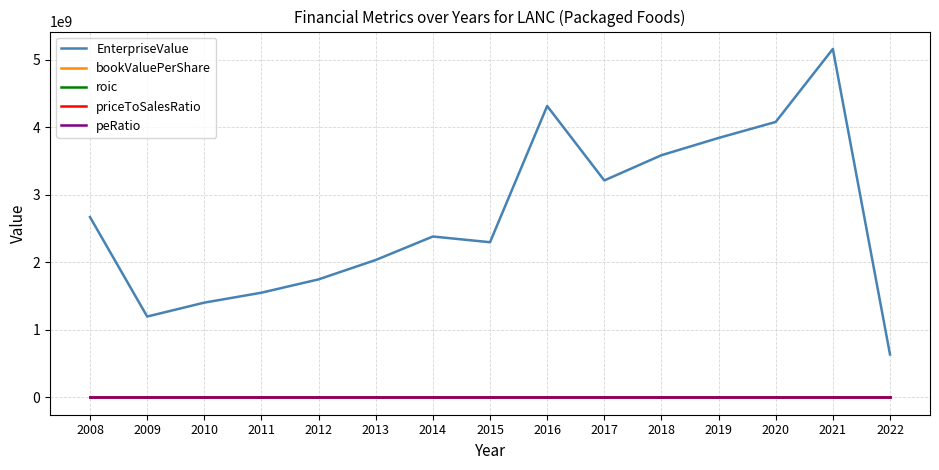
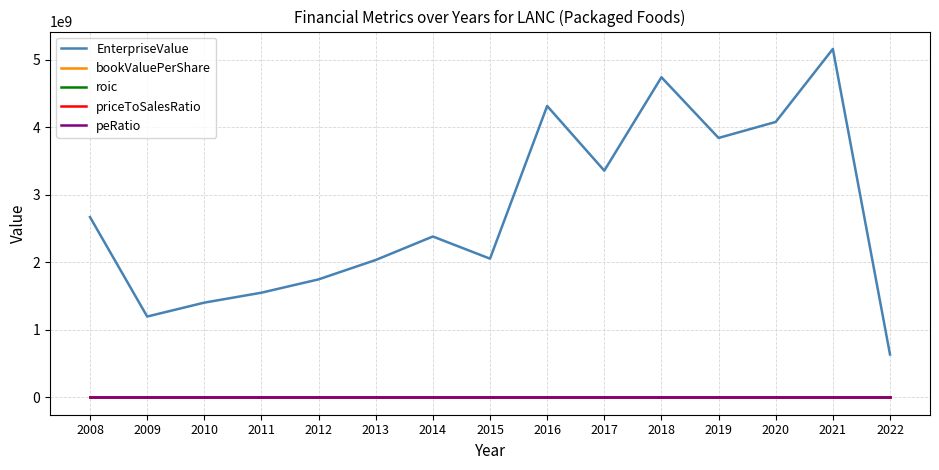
EnterpriseValue, 2015: 2300000000 -> 2100000000
EnterpriseValue, 2017: 3200000000 -> 3400000000
EnterpriseValue, 2018: 3600000000 -> 4700000000
